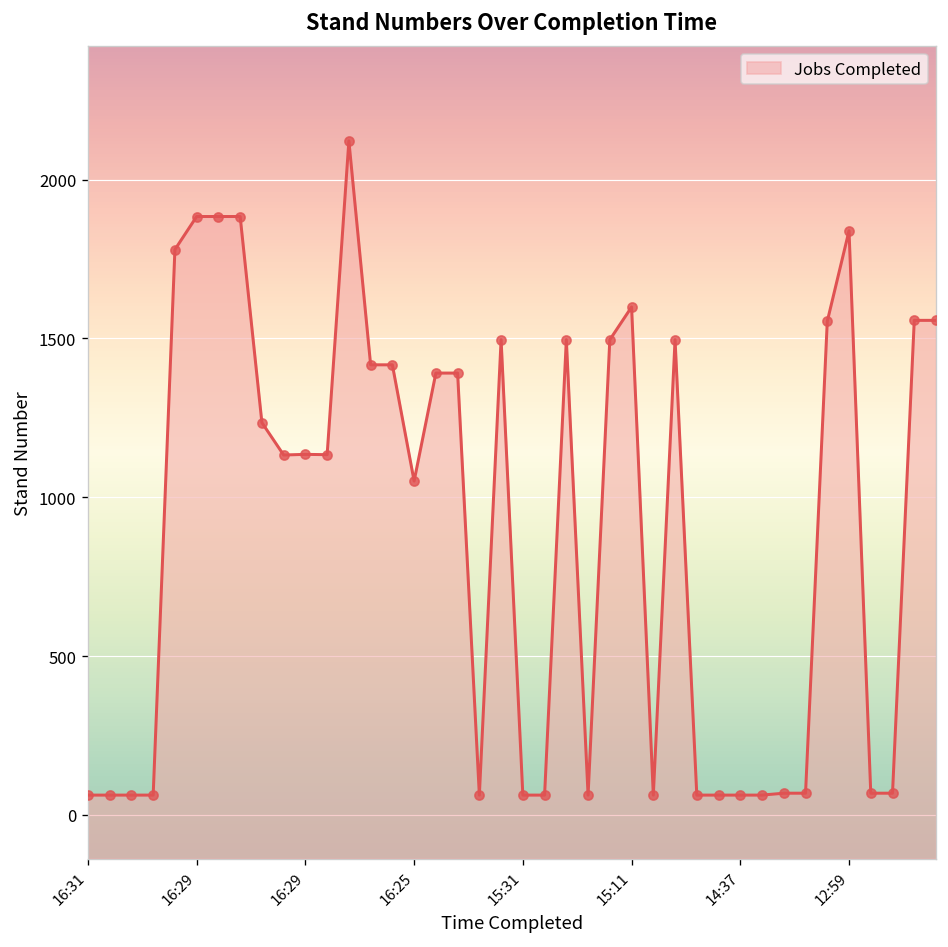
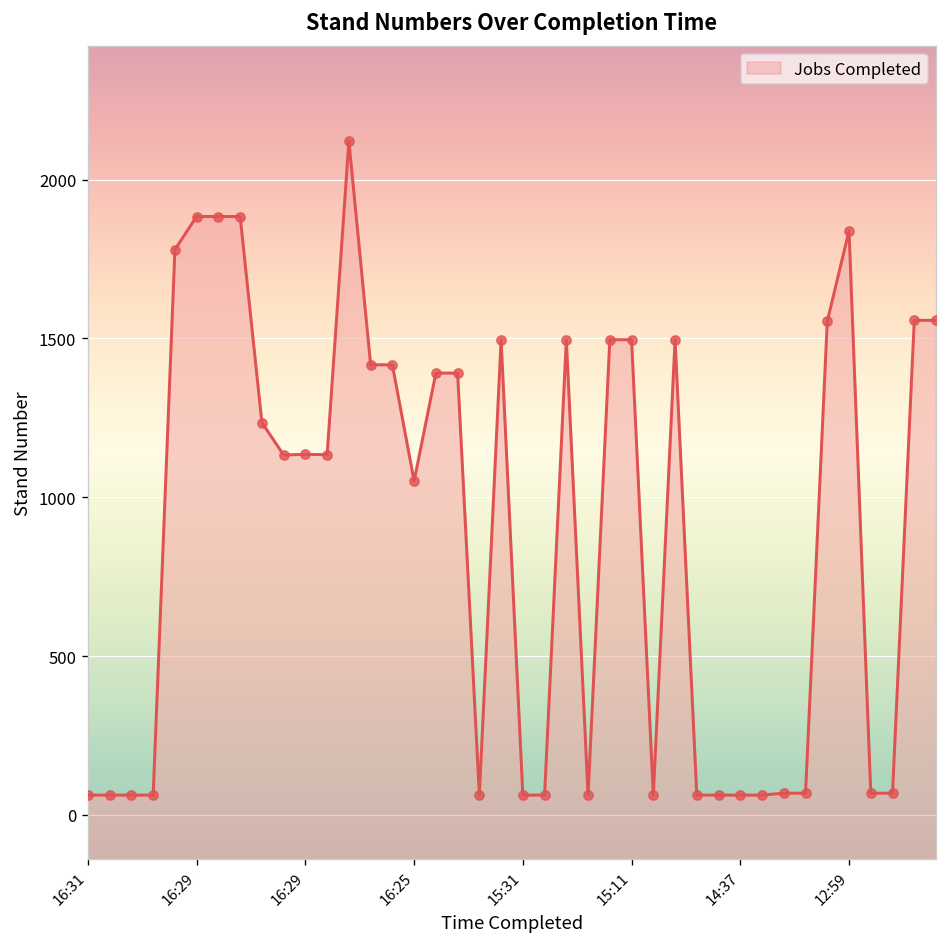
15:11: 1600 -> 1500
